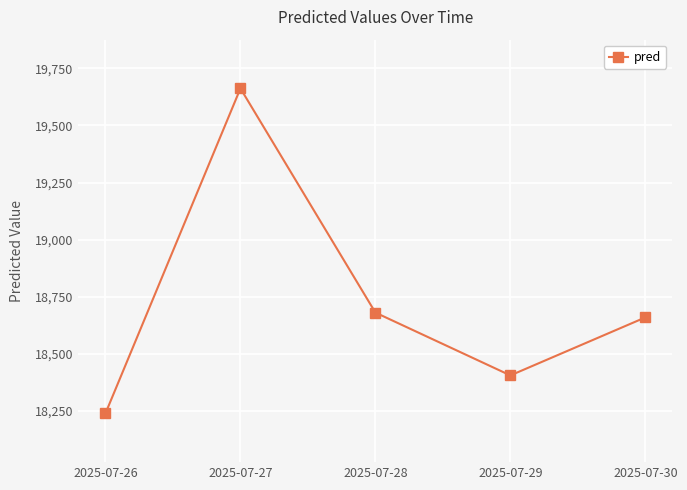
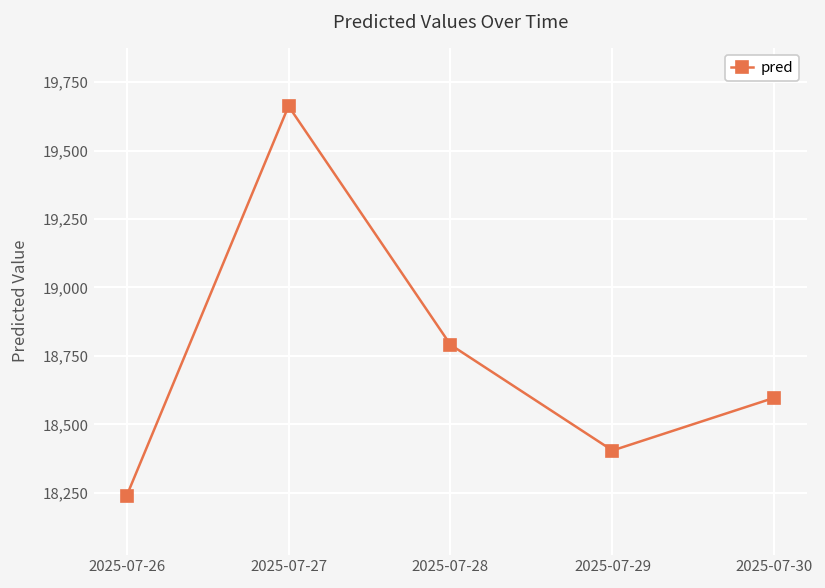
2025-07-28: 18,680 -> 18,790
2025-07-30: 18,660 -> 18,600
